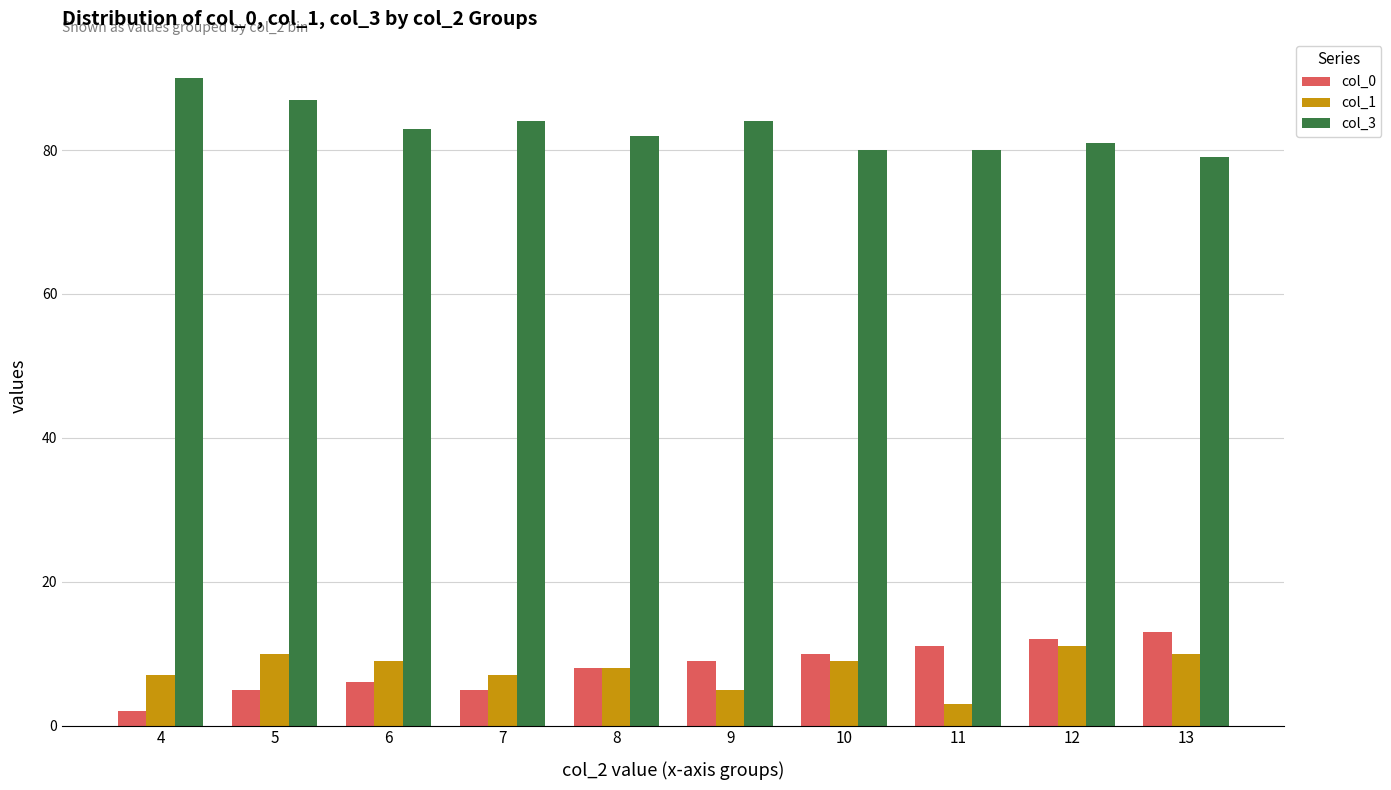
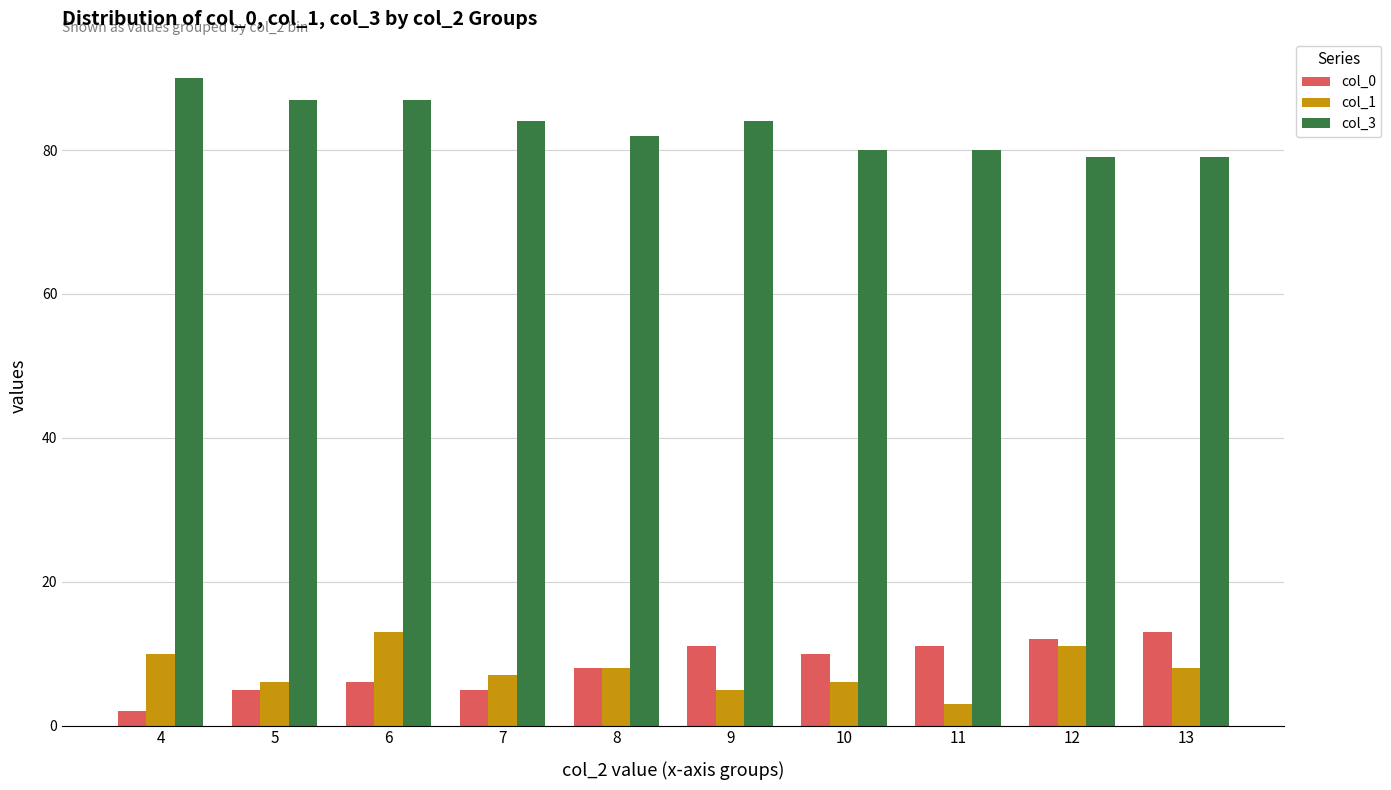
col_1, 4: 7 -> 10
col_1, 5: 10 -> 6
col_1, 6: 9 -> 13
col_3, 6: 83 -> 87
col_0, 9: 9 -> 11
col_1, 10: 9 -> 6
col_3, 12: 81 -> 79
col_1, 13: 10 -> 8
